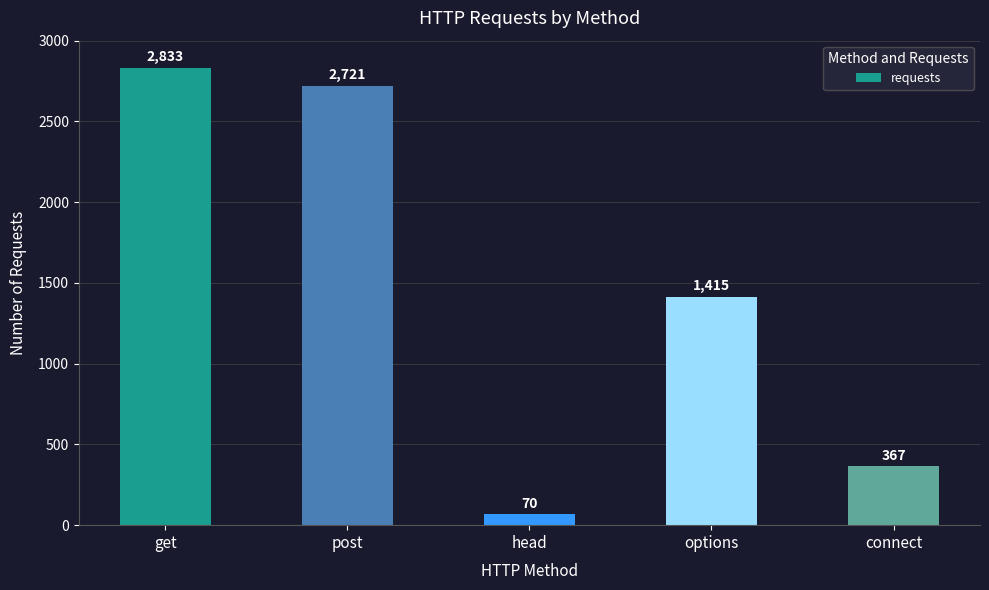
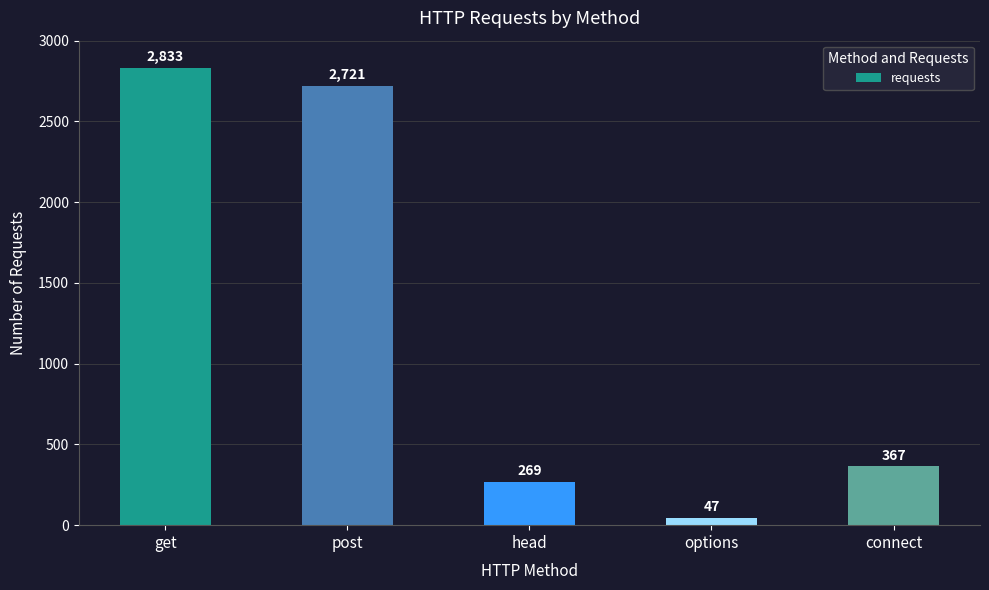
head: 70 -> 269
options: 1,415 -> 47
